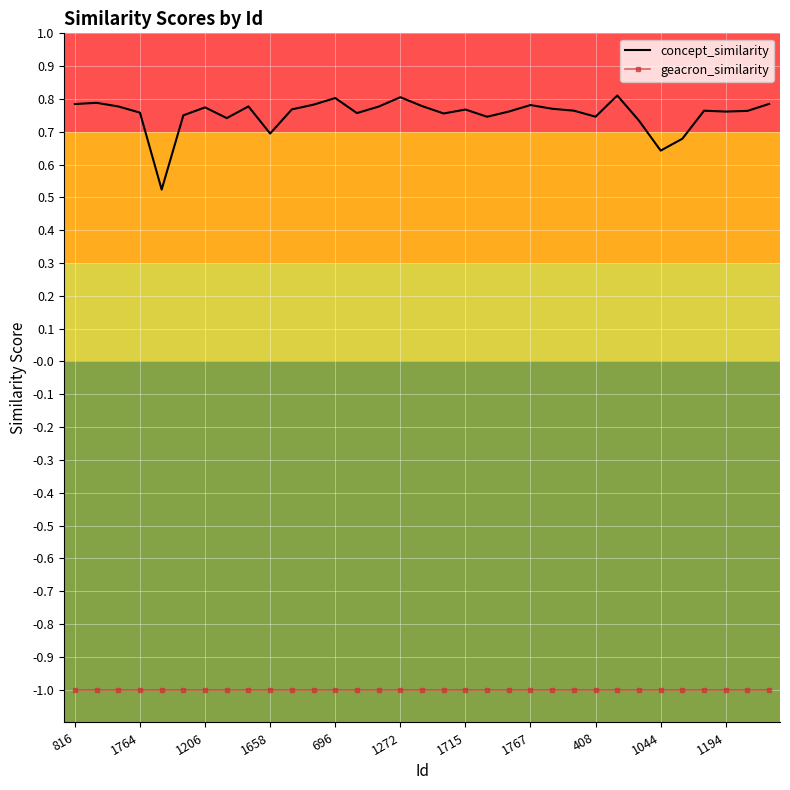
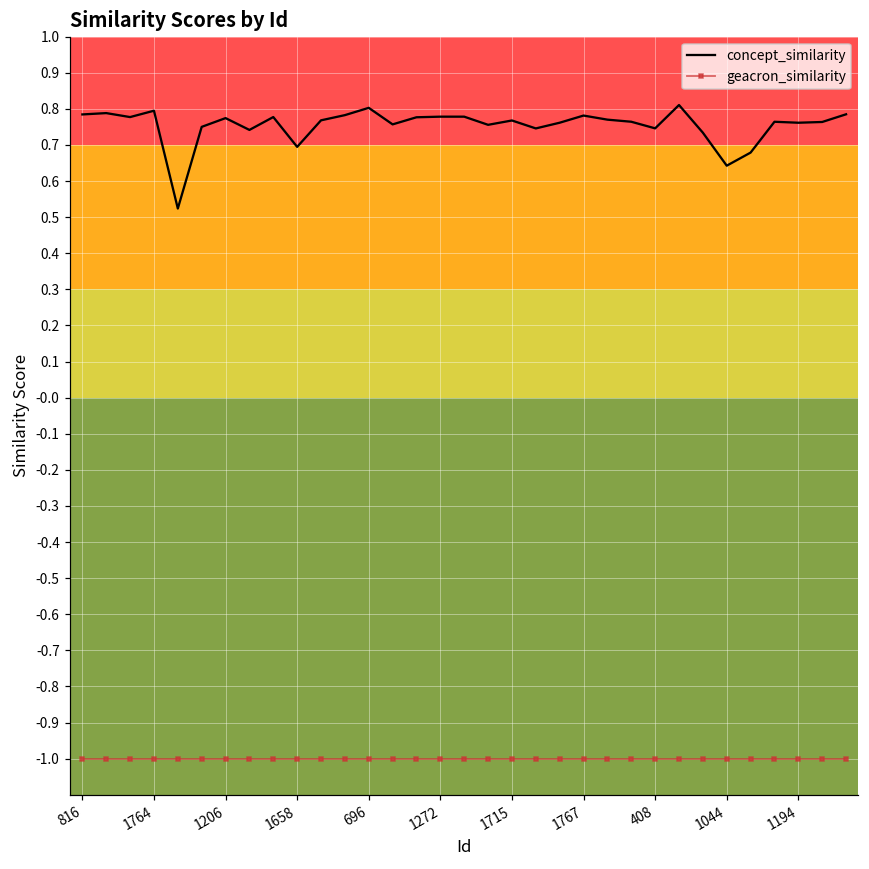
concept_similarity, 1764: 0.76 -> 0.79
concept_similarity, 1272: 0.81 -> 0.78
